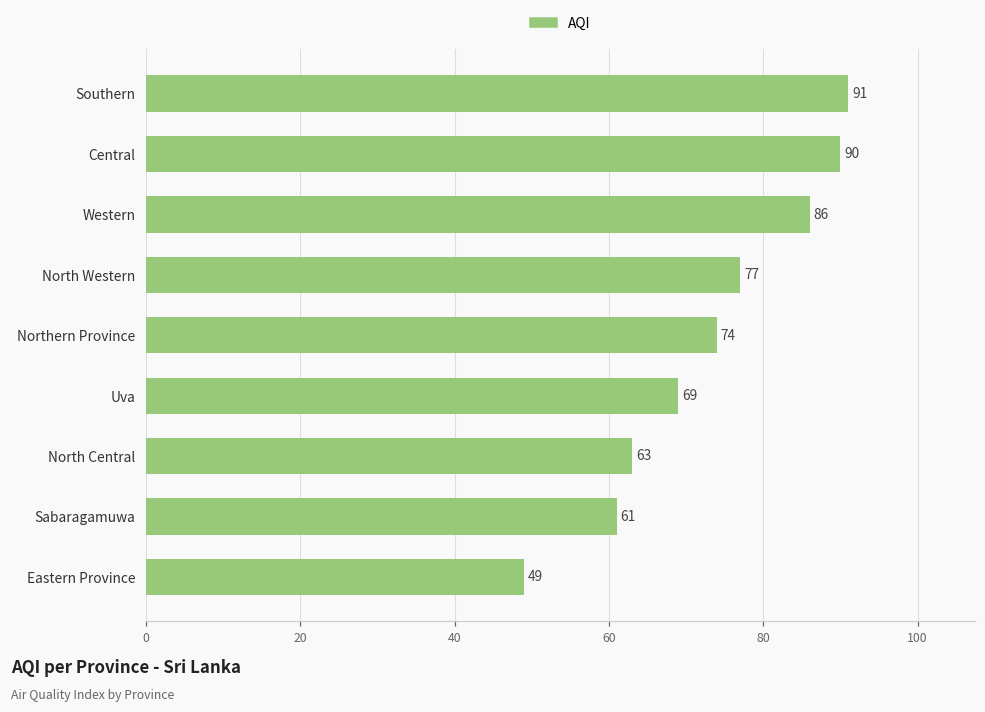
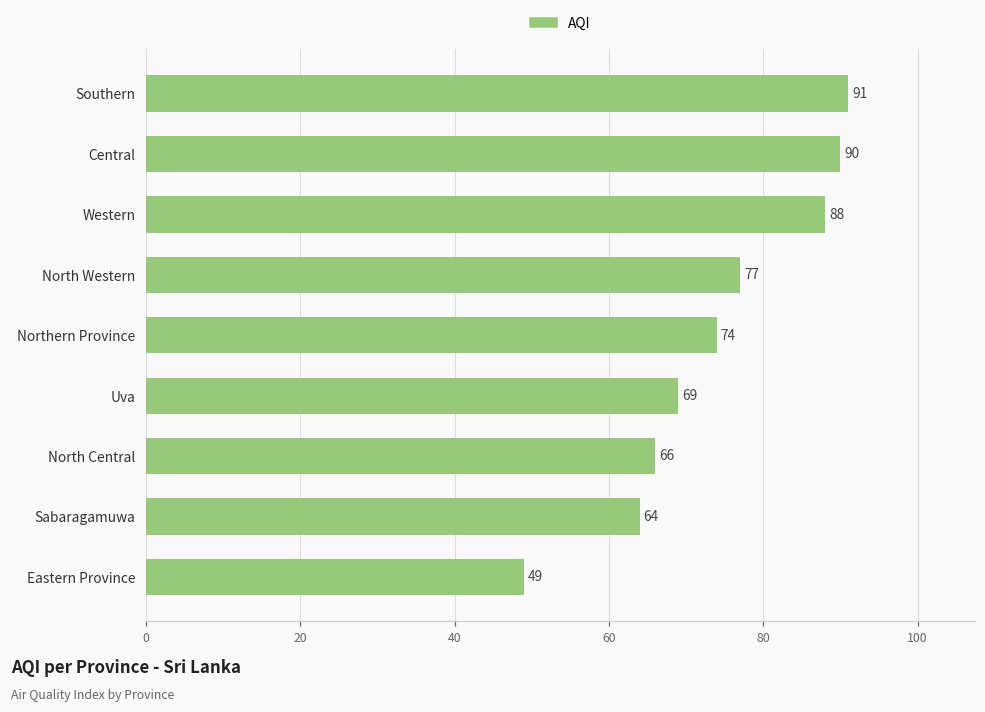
Western: 86 -> 88
North Central: 63 -> 66
Sabaragamuwa: 61 -> 64
